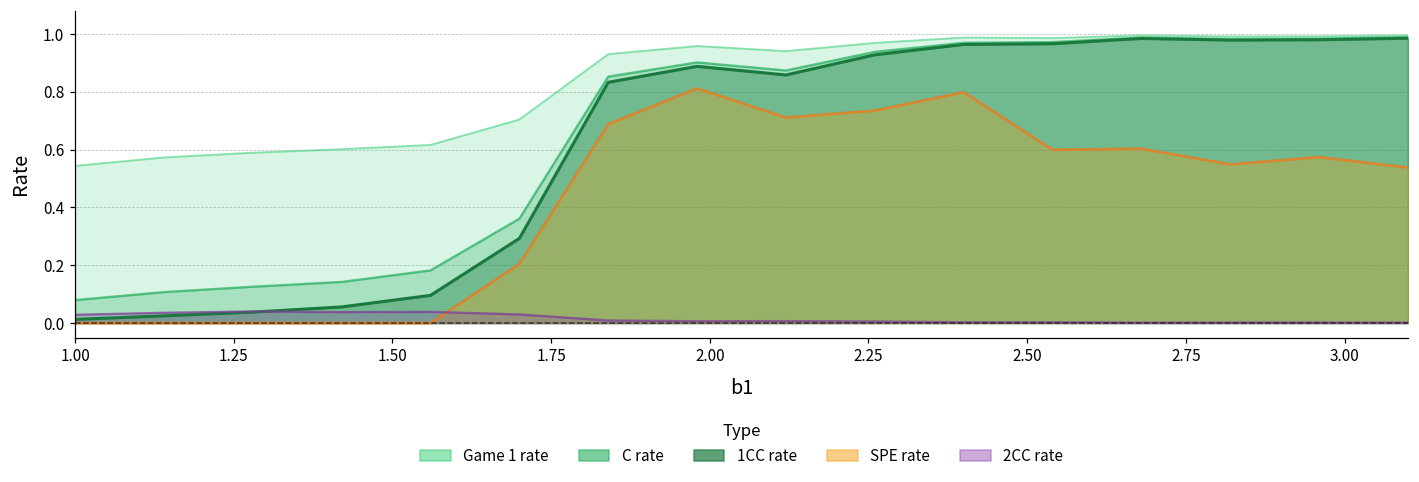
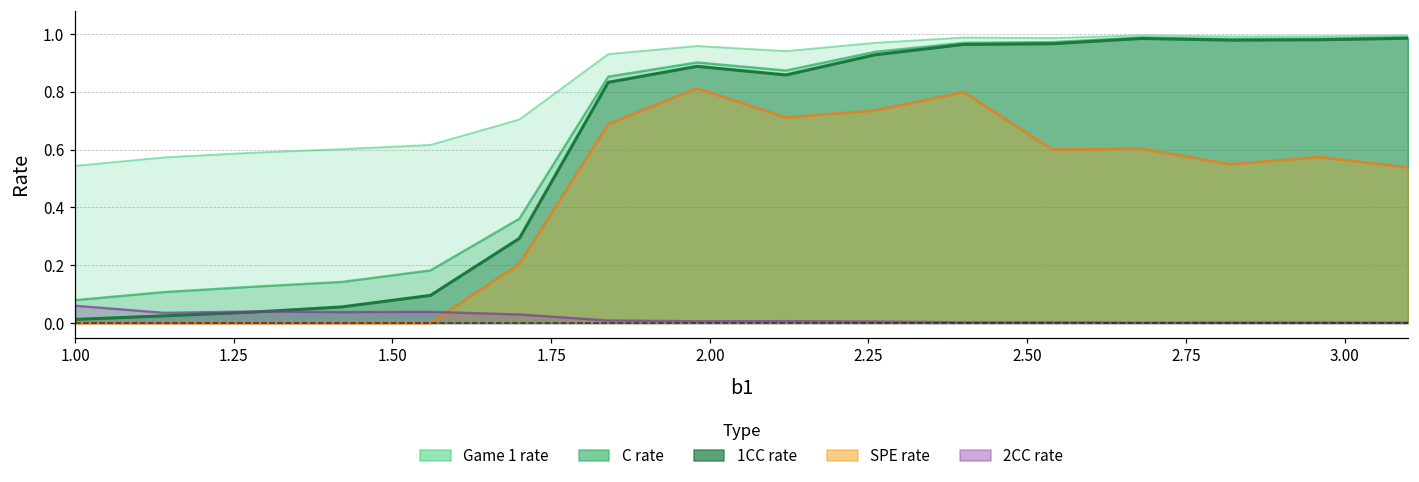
2CC rate, 1.00: 0.03 -> 0.06
